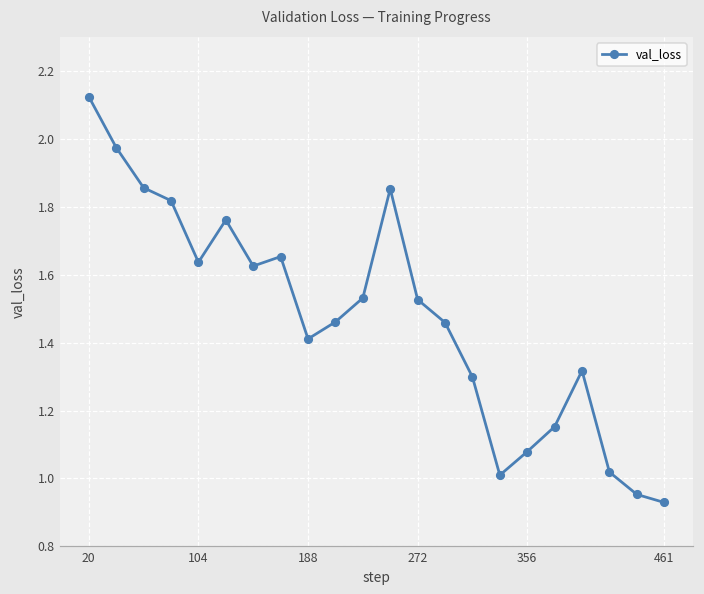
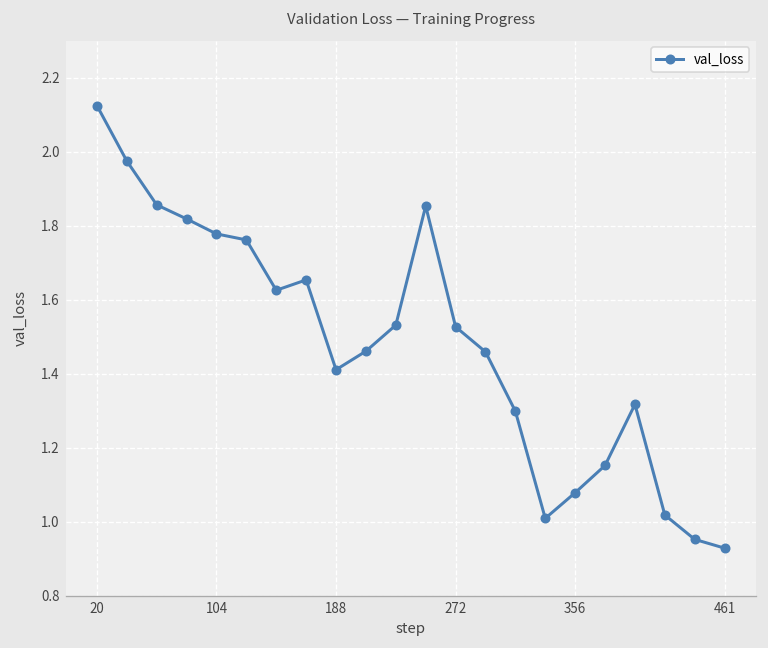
104: 1.64 -> 1.78
